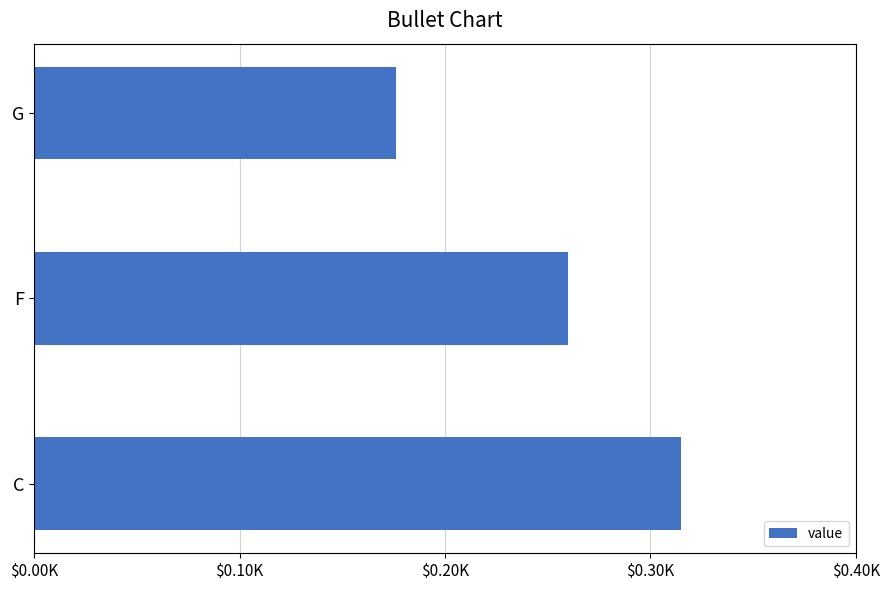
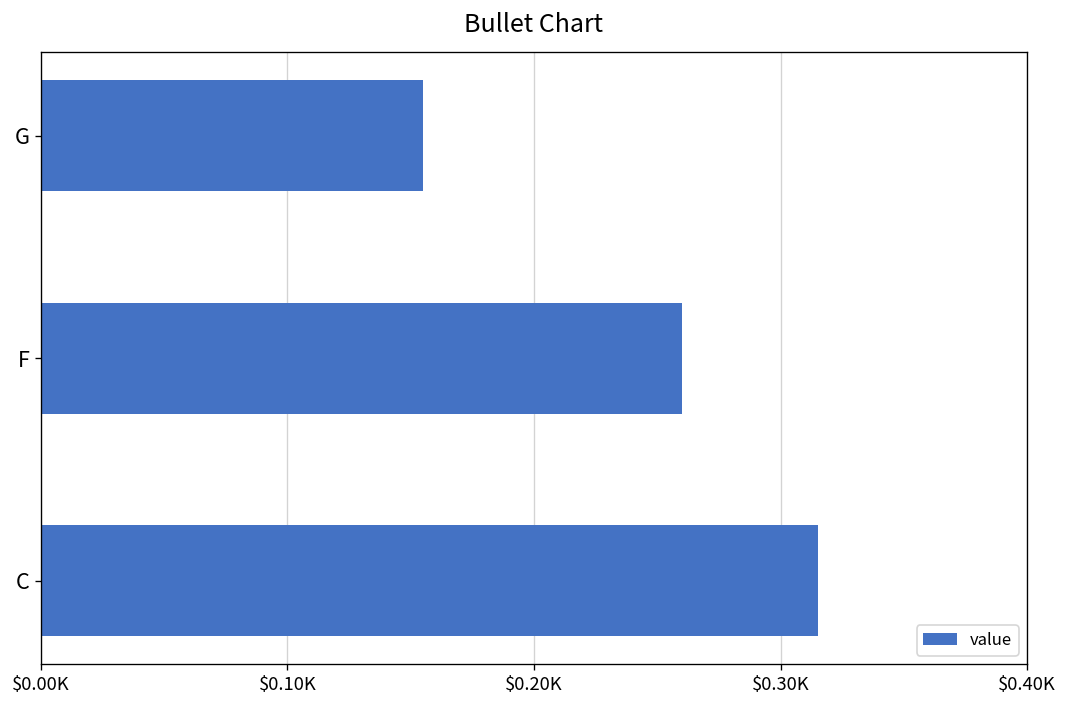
G: $176 -> $155
